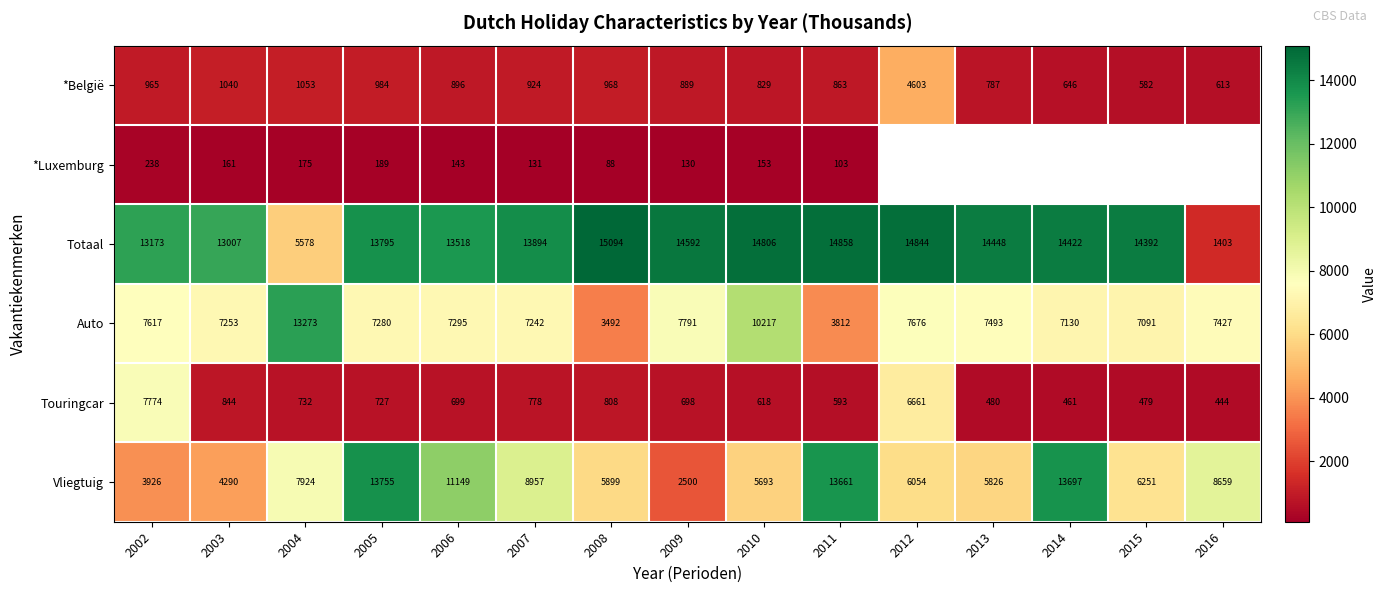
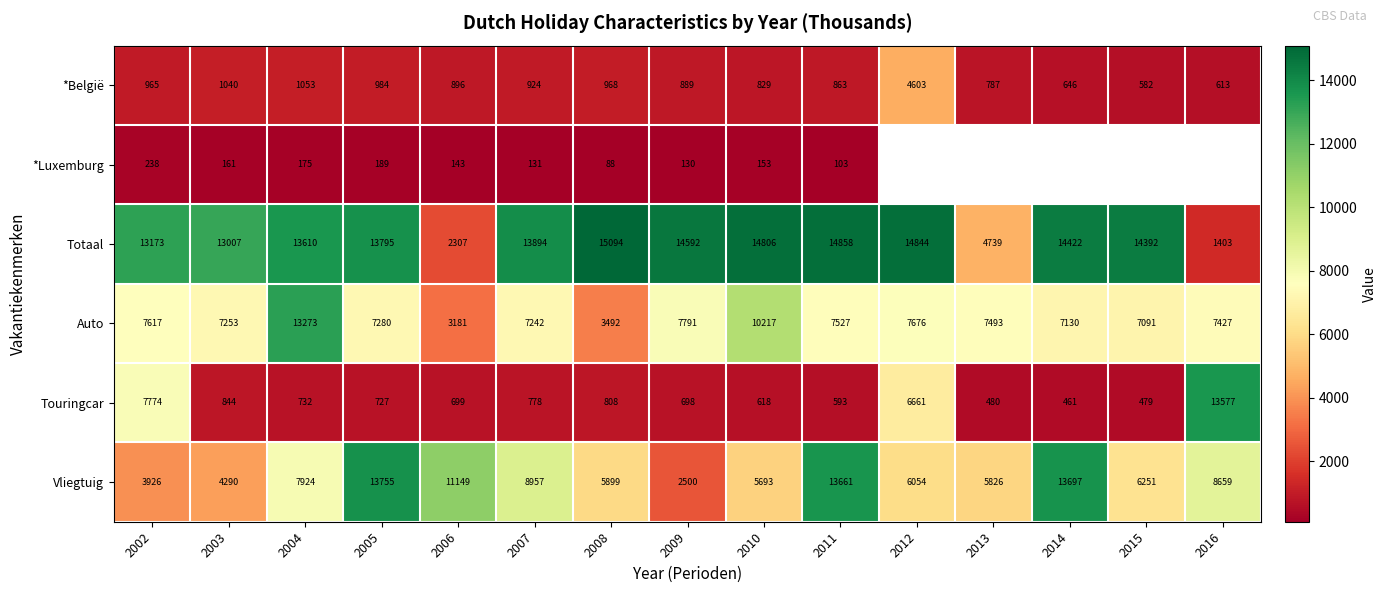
Totaal, 2004: 5578 -> 13610
Totaal, 2006: 13518 -> 2307
Totaal, 2013: 14448 -> 4739
Auto, 2006: 7295 -> 3181
Auto, 2011: 3812 -> 7527
Touringcar, 2016: 444 -> 13577
